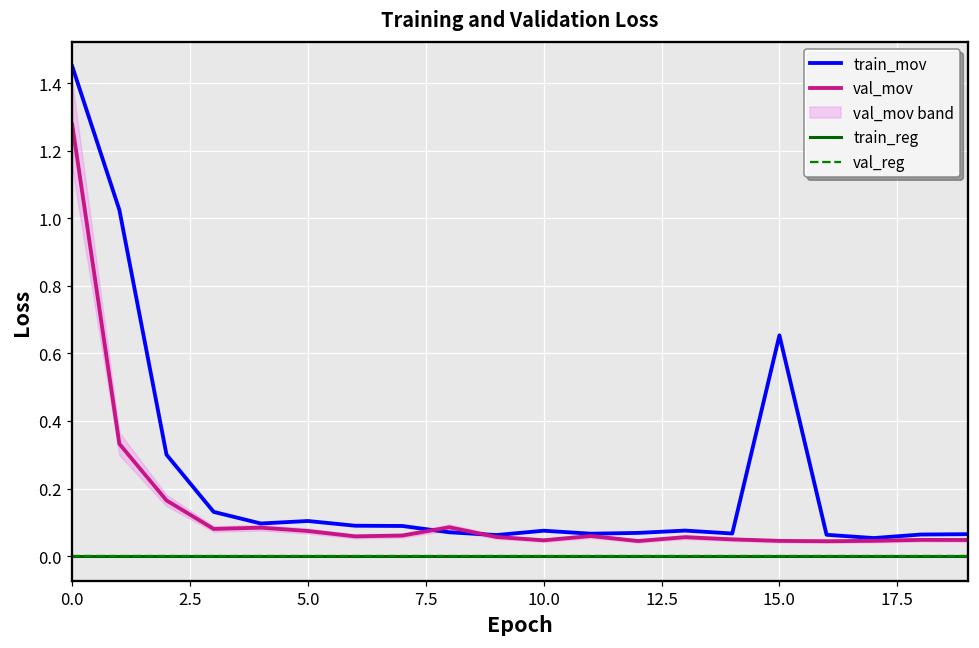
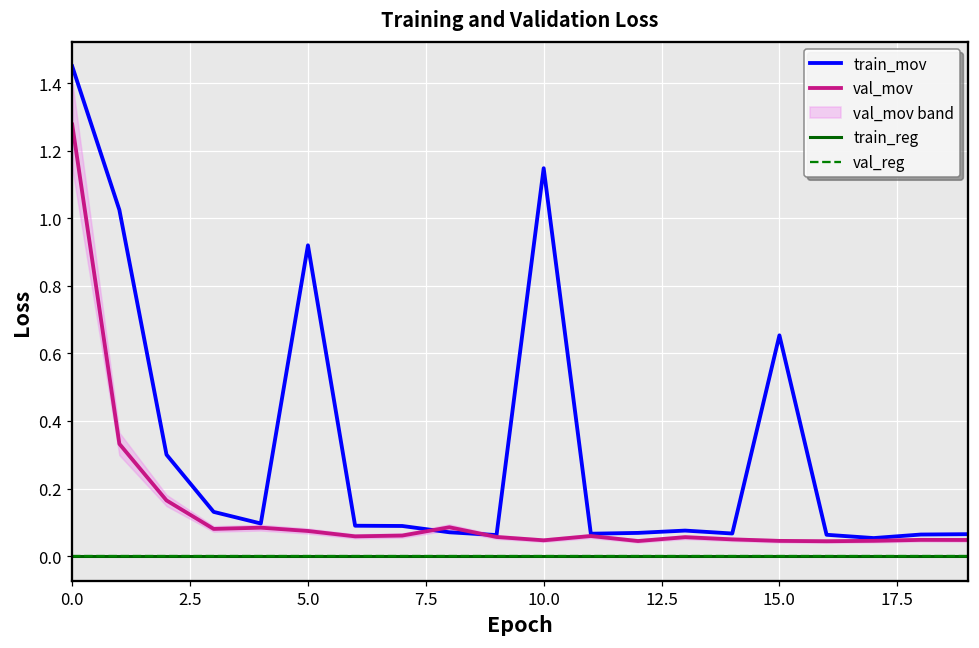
train_mov, 5.0: 0.10 -> 0.92
train_mov, 10.0: 0.08 -> 1.15
